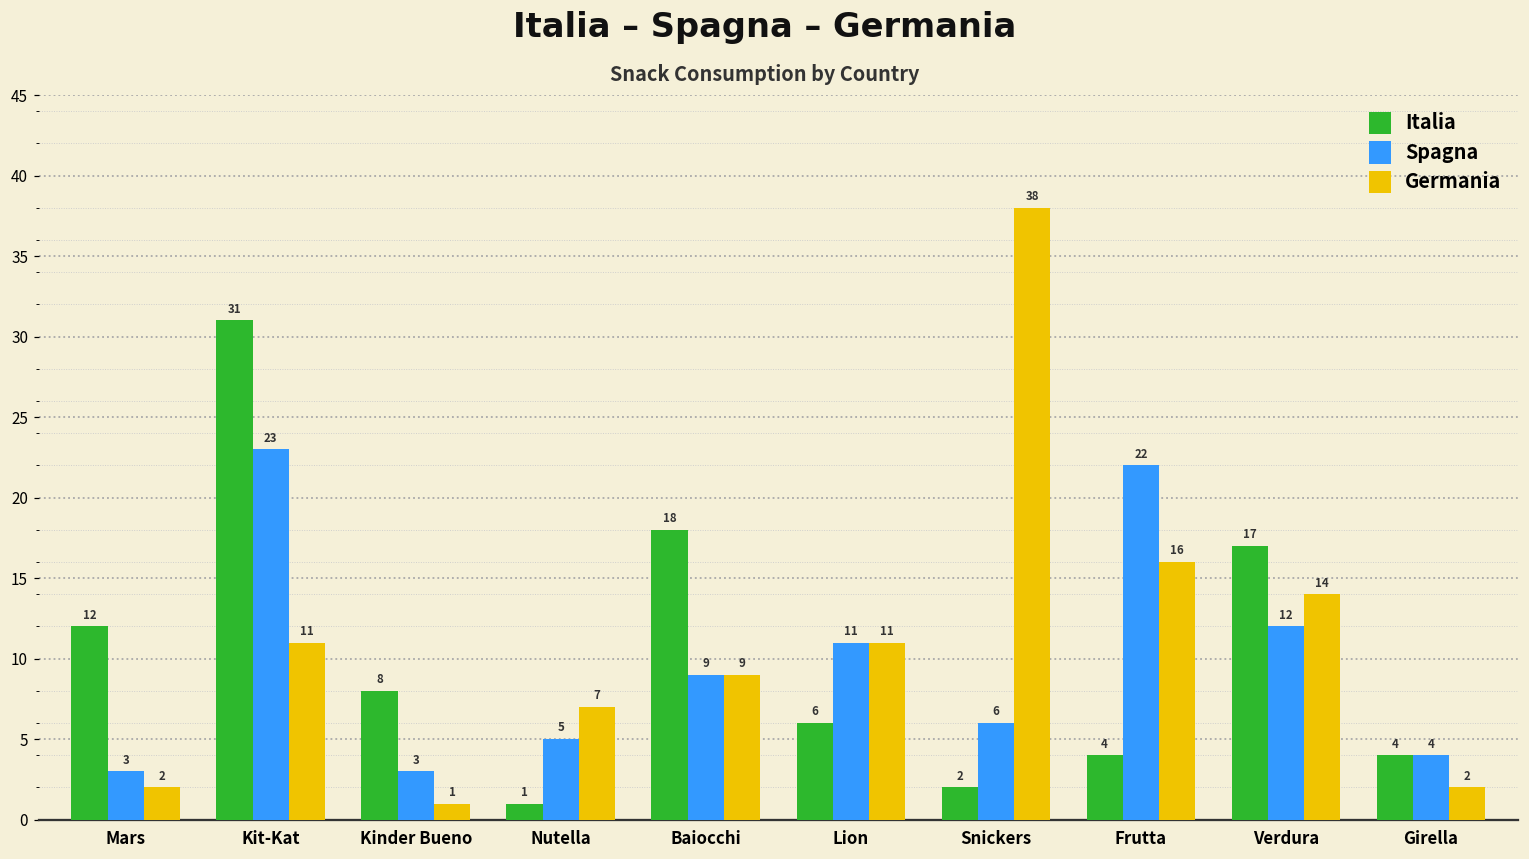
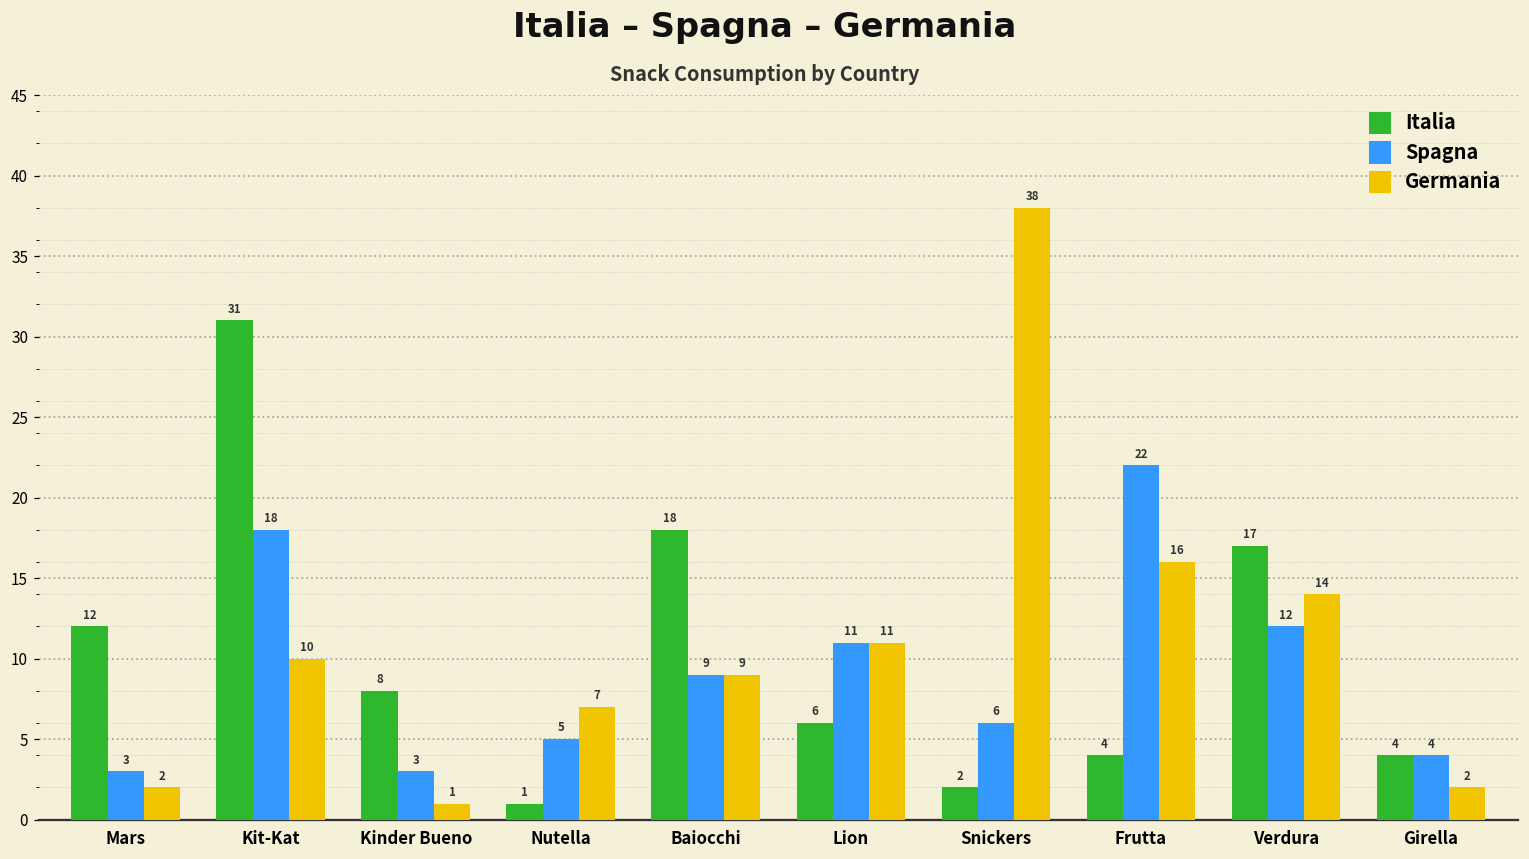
Spagna, Kit-Kat: 23 -> 18
Germania, Kit-Kat: 11 -> 10
